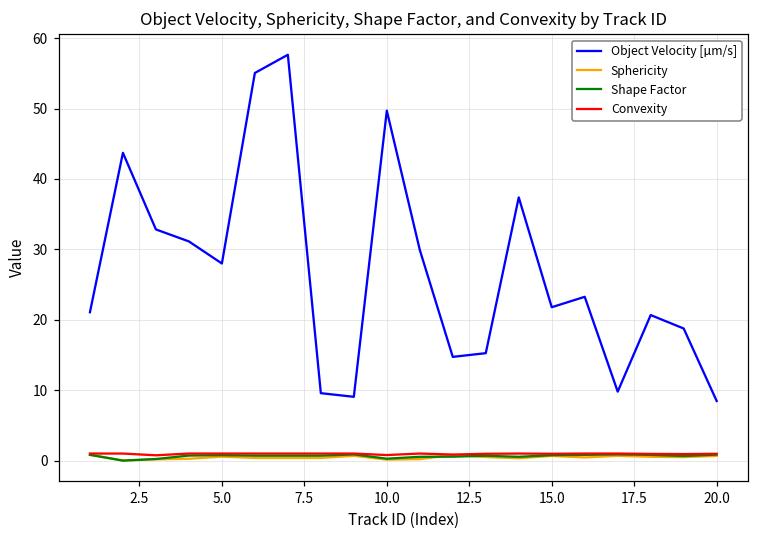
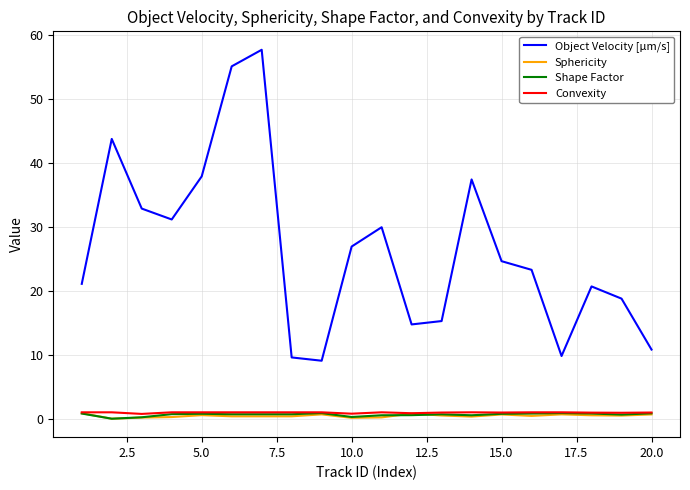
Object Velocity [µm/s], 5.0: 28 -> 38
Object Velocity [µm/s], 10.0: 50 -> 27
Object Velocity [µm/s], 15.0: 22 -> 25
Object Velocity [µm/s], 20.0: 8 -> 11
